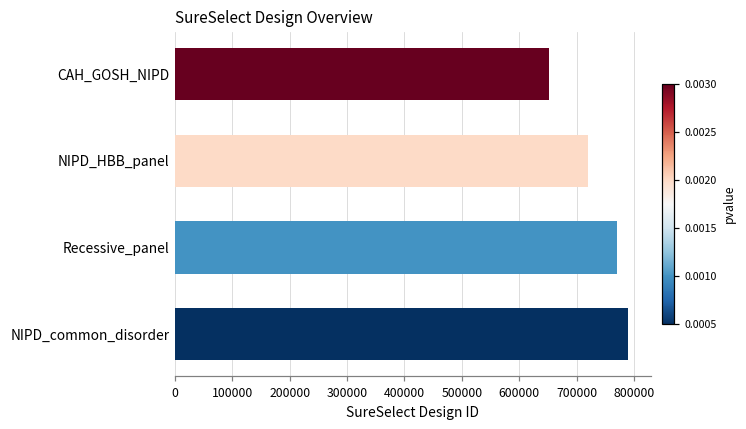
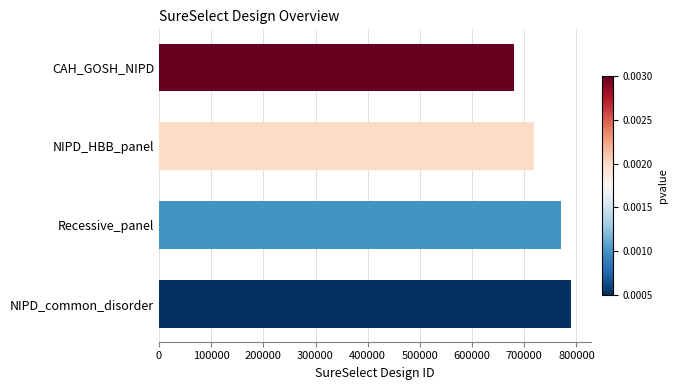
CAH_GOSH_NIPD: 650000 -> 680000
